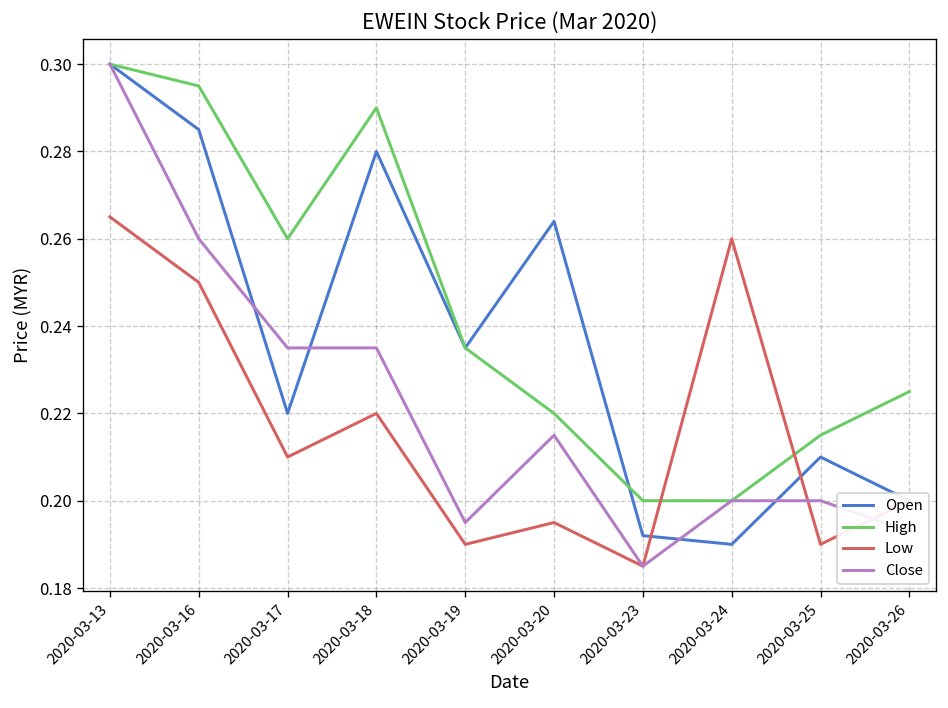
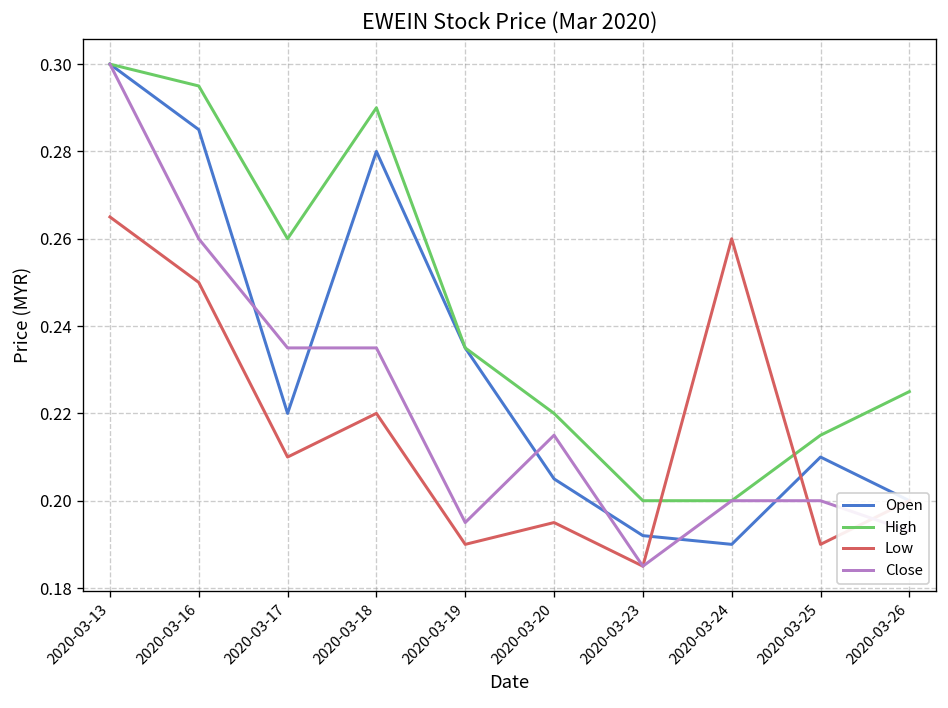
Open, 2020-03-20: 0.264 -> 0.205
